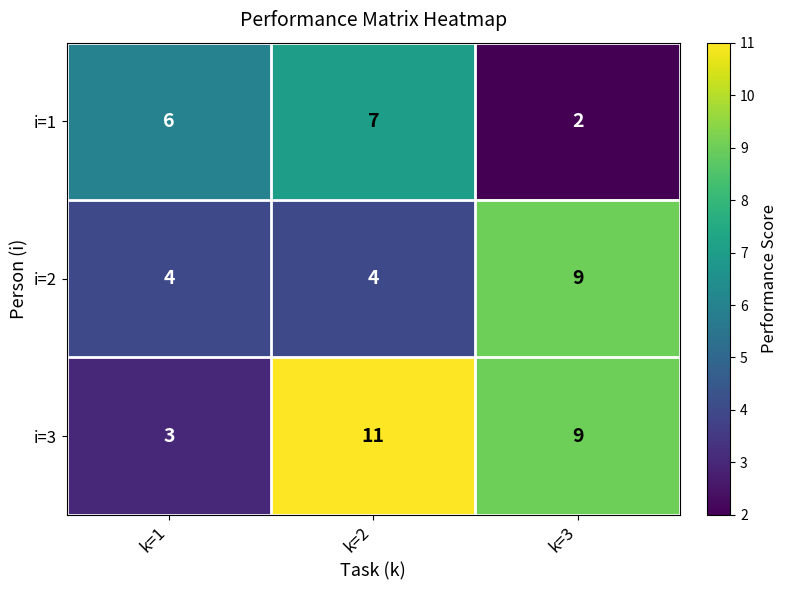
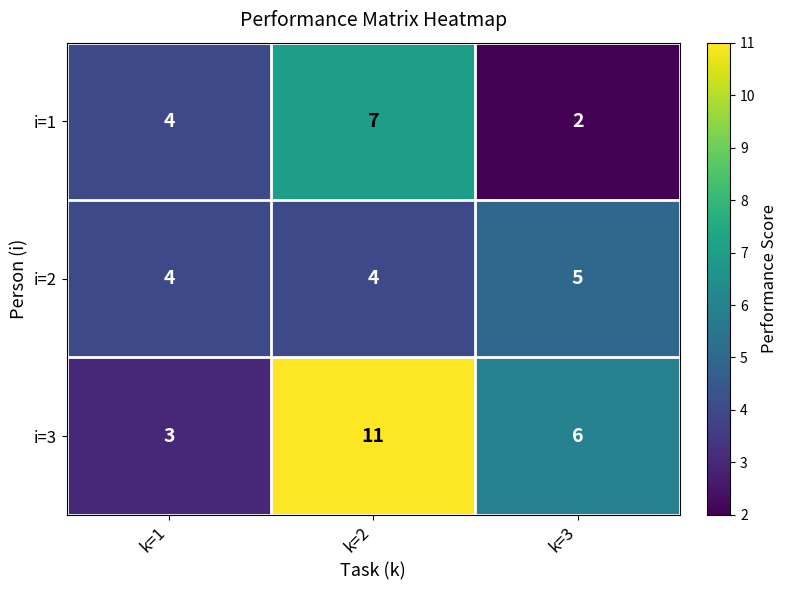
i=1, k=1: 6 -> 4
i=2, k=3: 9 -> 5
i=3, k=3: 9 -> 6
